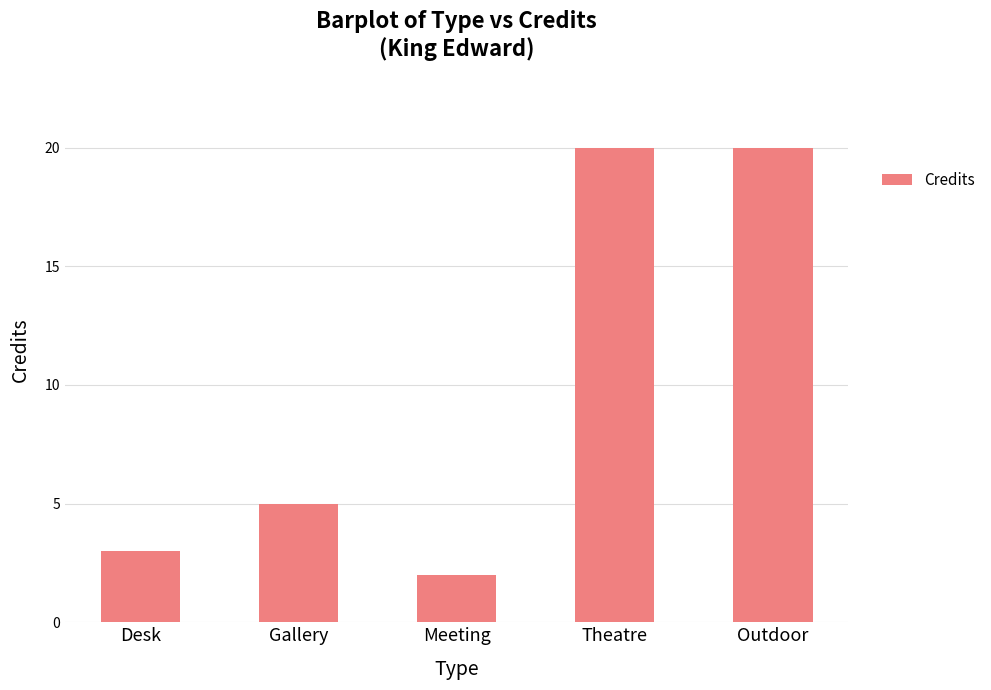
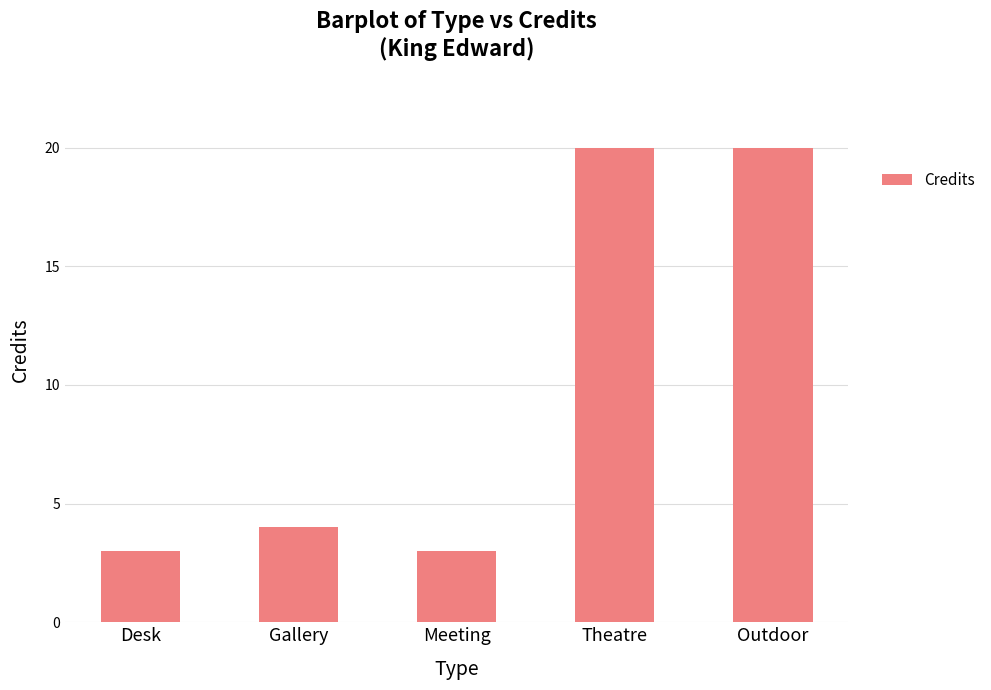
Gallery: 5 -> 4
Meeting: 2 -> 3
